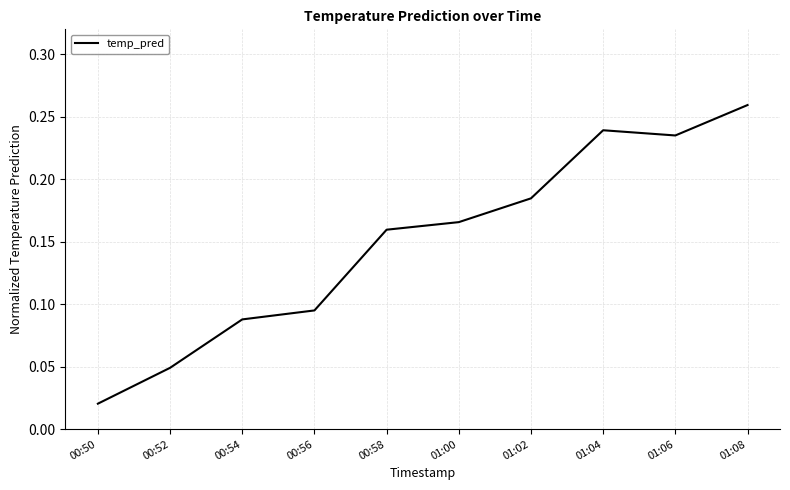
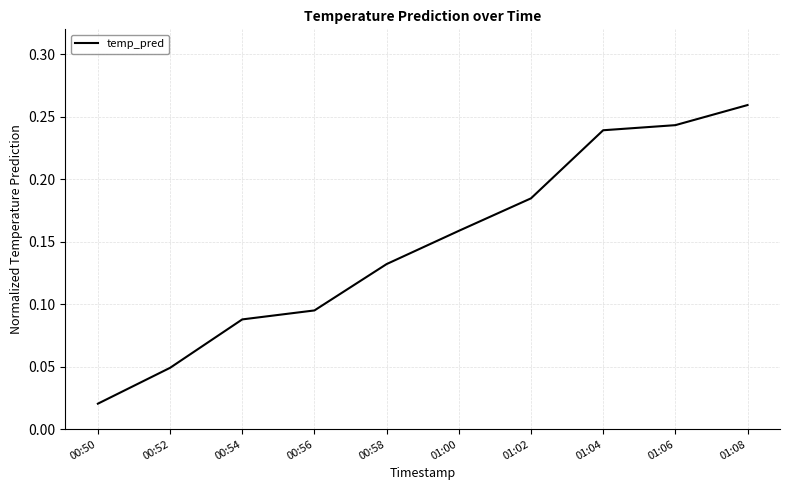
00:58: 0.160 -> 0.132
01:00: 0.166 -> 0.159
01:06: 0.235 -> 0.243
